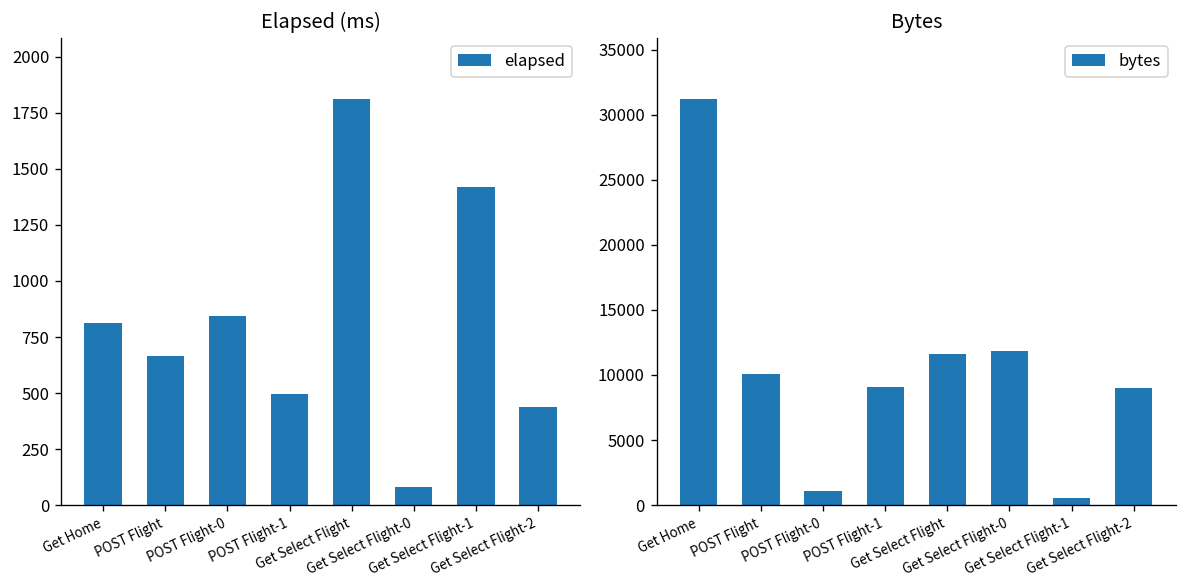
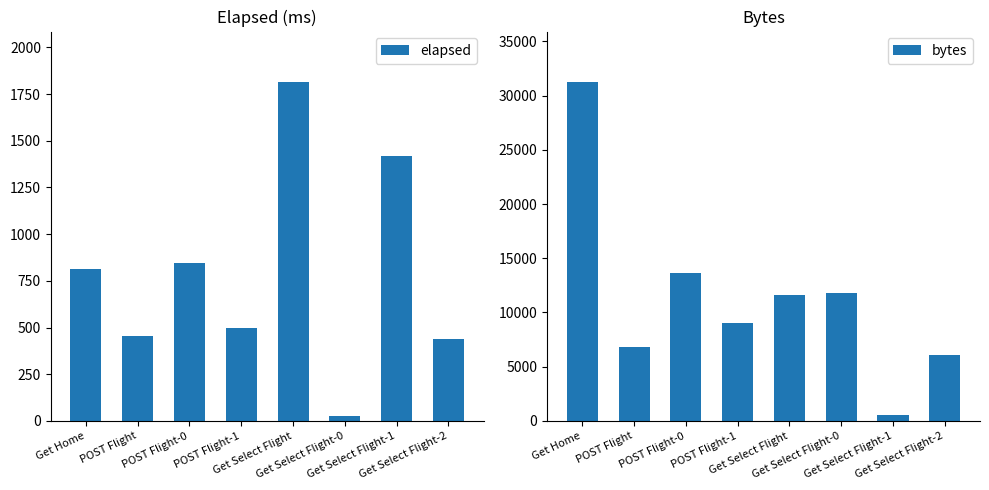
Elapsed (ms), POST Flight: 670 -> 450
Elapsed (ms), Get Select Flight-0: 80 -> 30
Bytes, POST Flight: 10100 -> 6800
Bytes, POST Flight-0: 1100 -> 13700
Bytes, Get Select Flight-2: 9000 -> 6100
